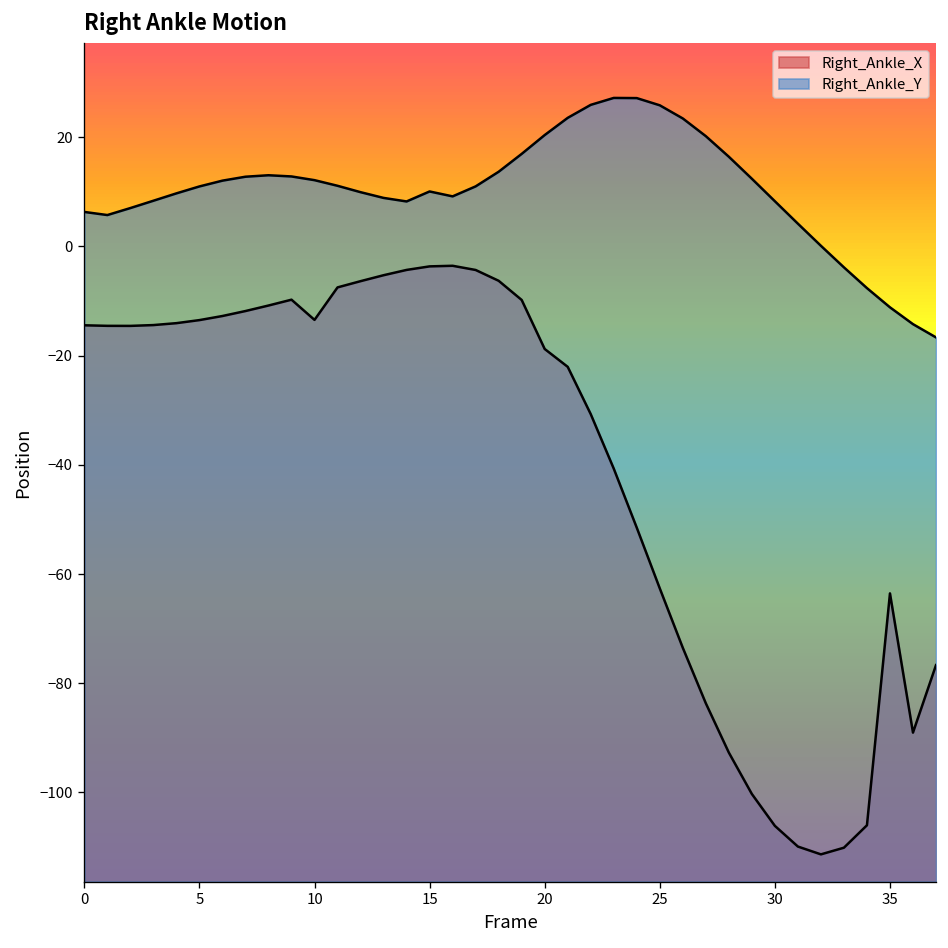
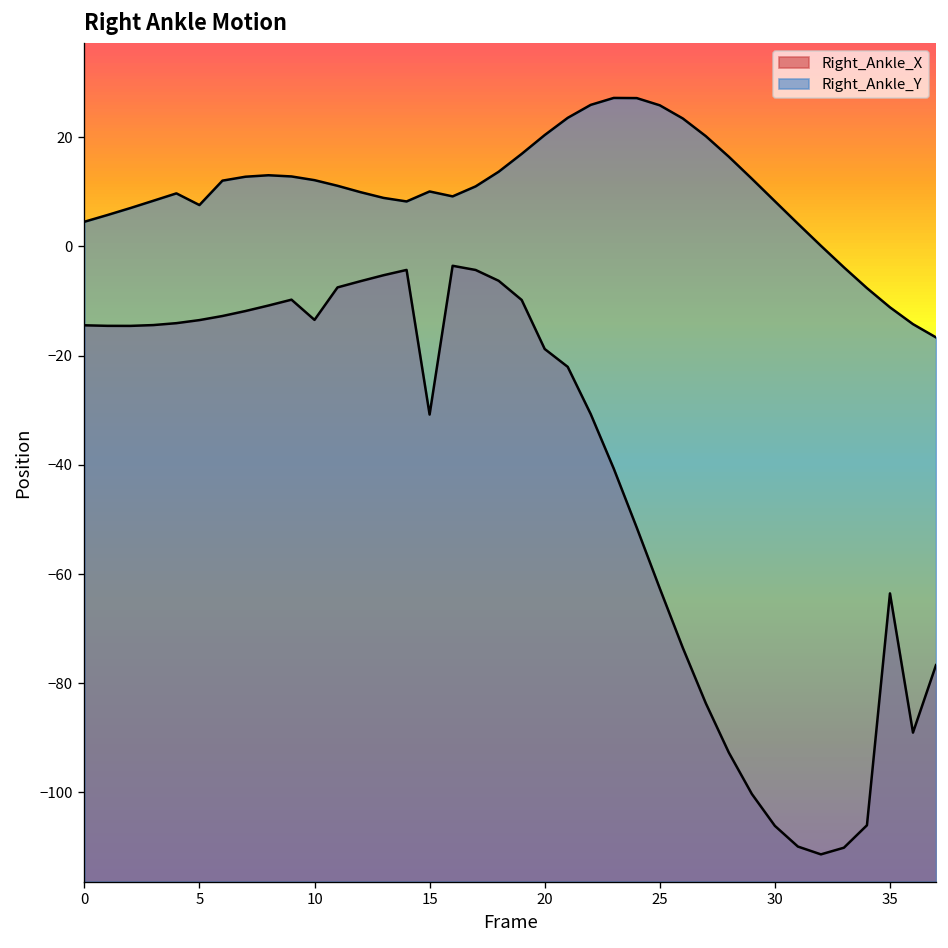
Right_Ankle_Y, 0: 6 -> 5
Right_Ankle_Y, 5: 11 -> 8
Right_Ankle_X, 15: -4 -> -31
